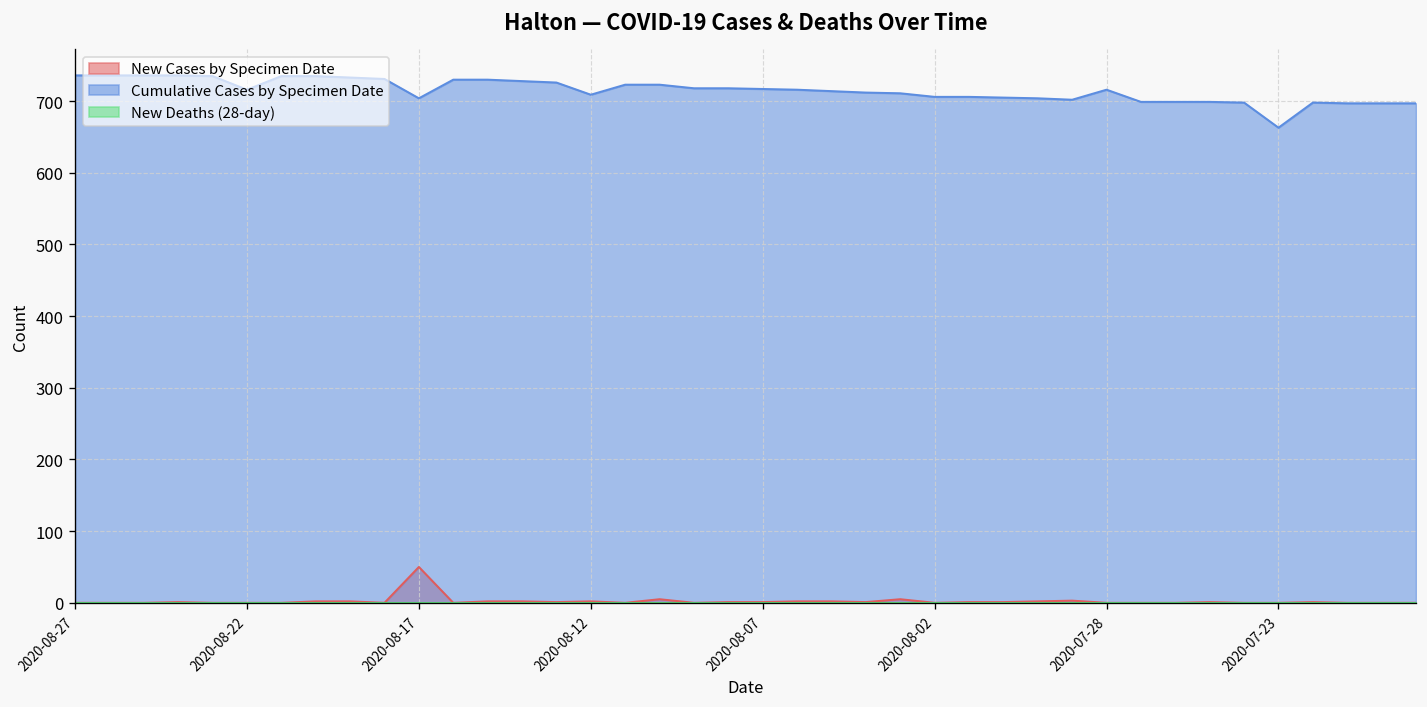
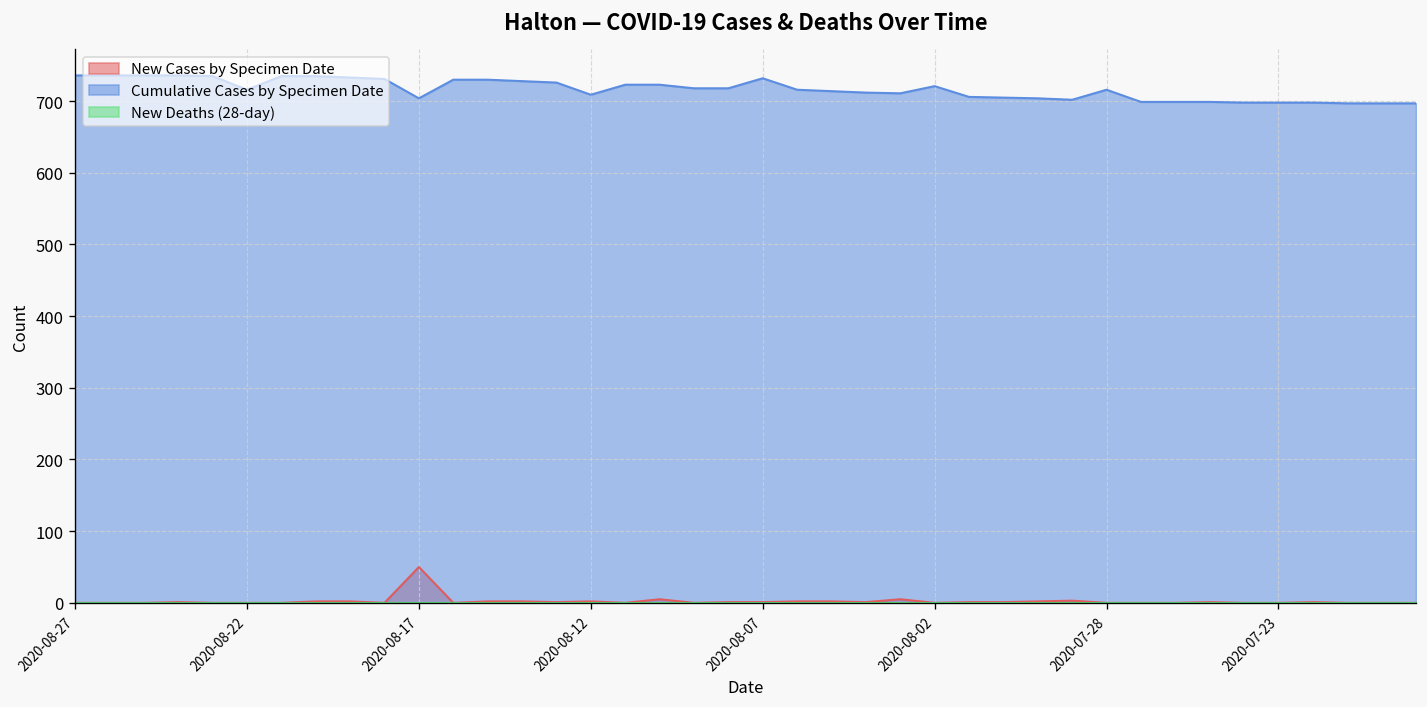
Cumulative Cases by Specimen Date, 2020-08-07: 720 -> 730
Cumulative Cases by Specimen Date, 2020-08-02: 710 -> 720
Cumulative Cases by Specimen Date, 2020-07-23: 660 -> 700
